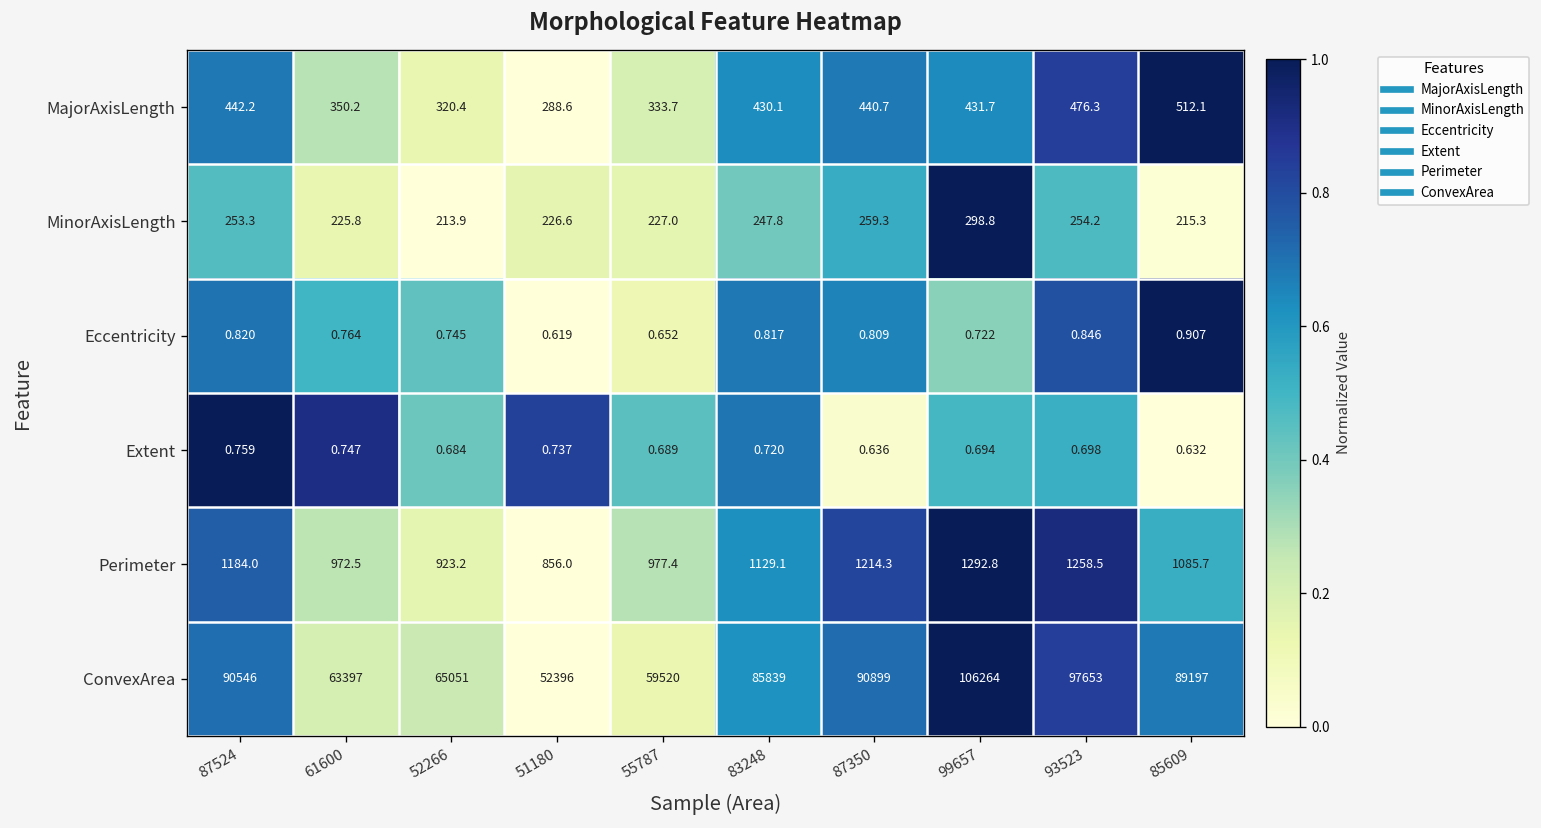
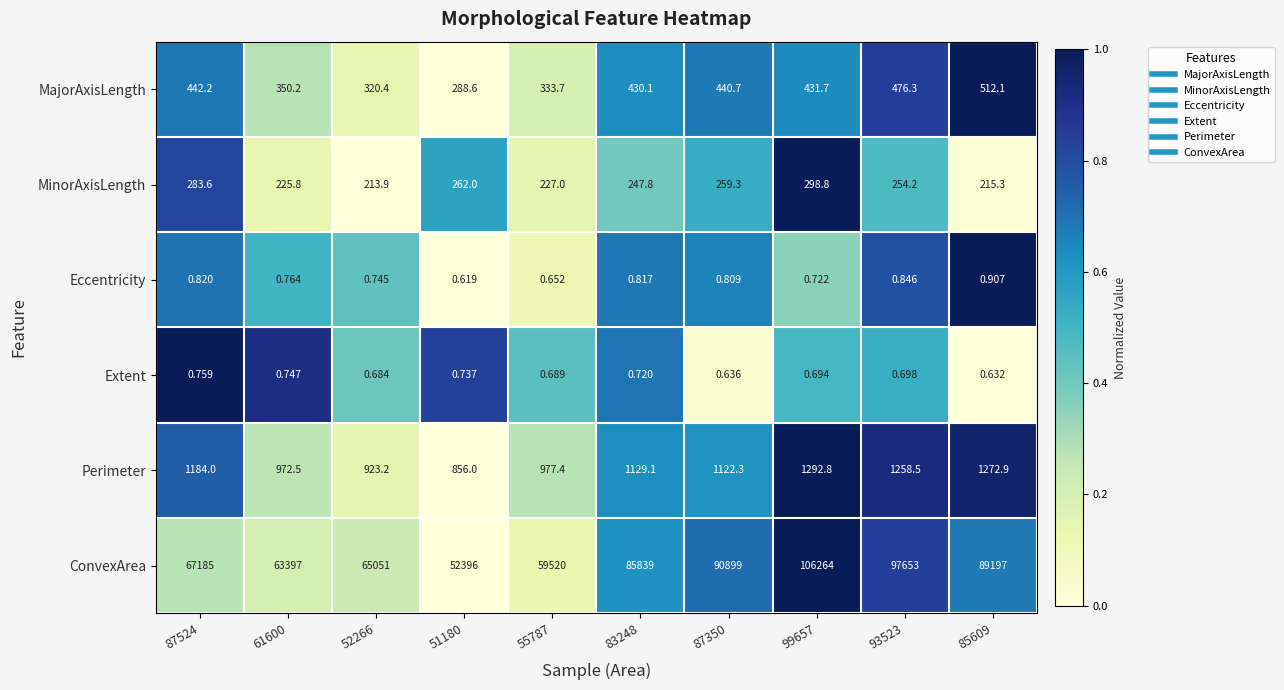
MinorAxisLength, 87524: 253.3 -> 283.6
MinorAxisLength, 51180: 226.6 -> 262.0
Perimeter, 87350: 1214.3 -> 1122.3
Perimeter, 85609: 1085.7 -> 1272.9
ConvexArea, 87524: 90546 -> 67185
